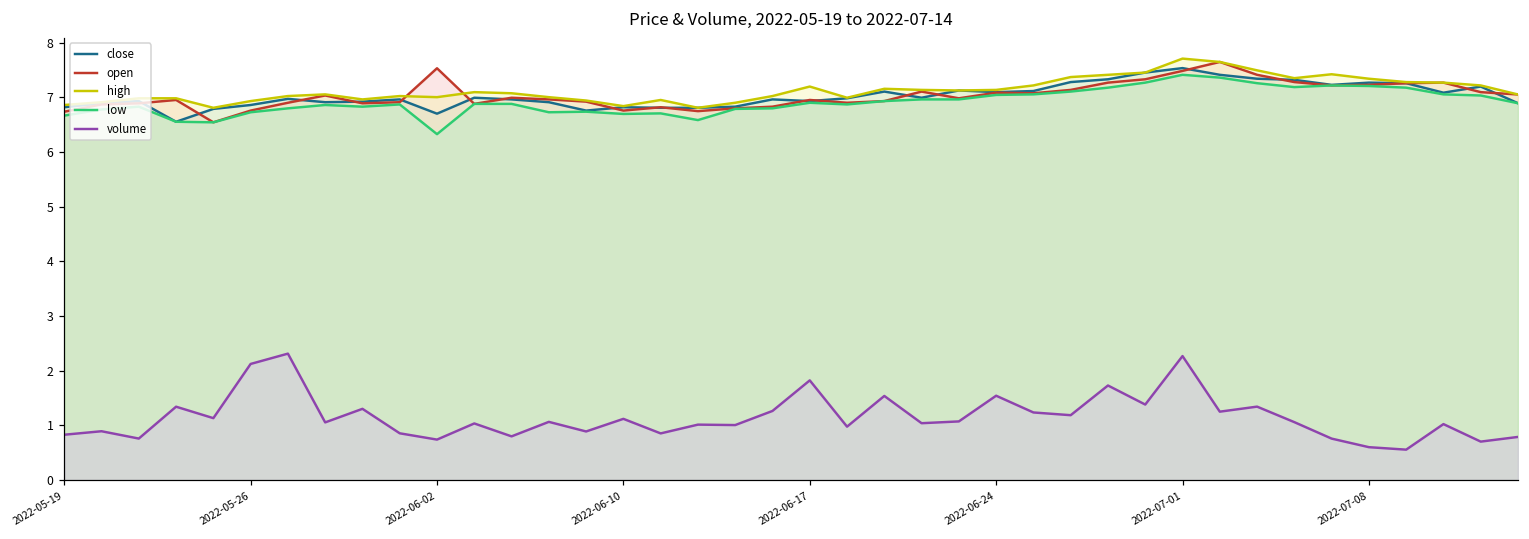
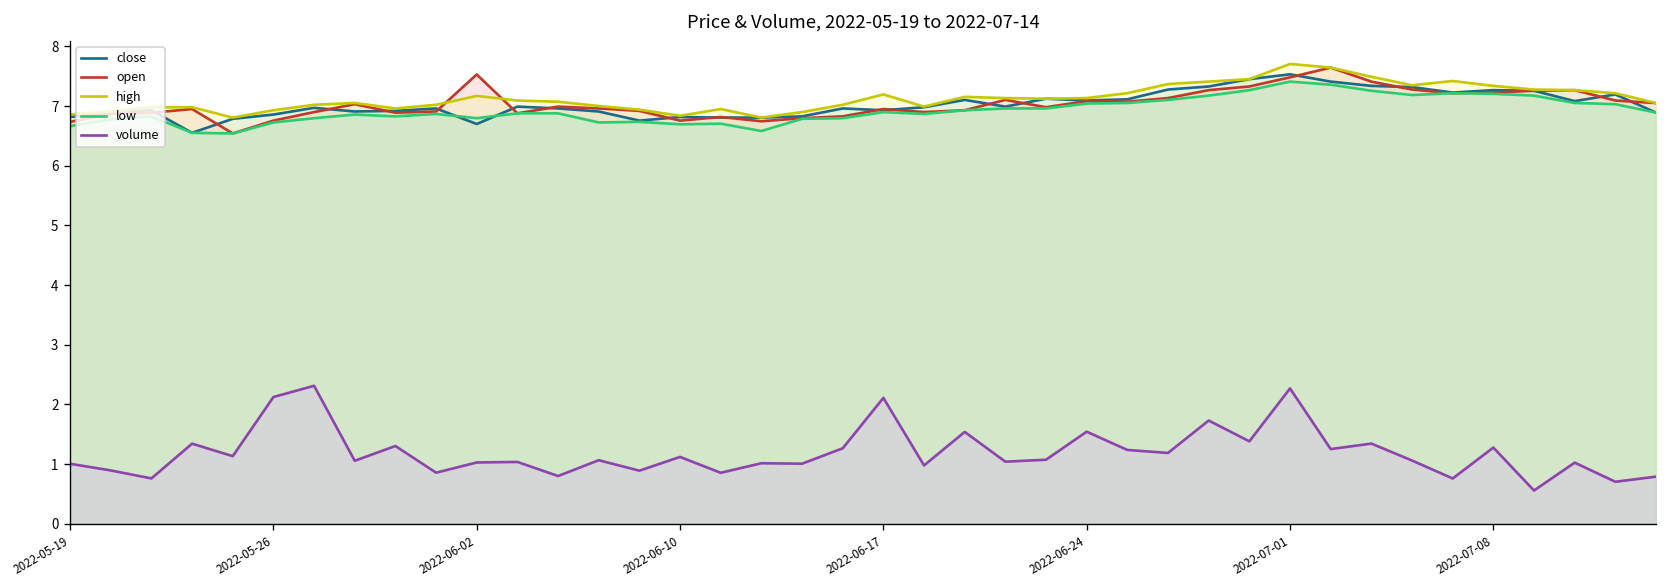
volume, 2022-05-19: 0.8 -> 1.0
high, 2022-06-02: 7.0 -> 7.2
low, 2022-06-02: 6.3 -> 6.8
volume, 2022-06-02: 0.7 -> 1.0
volume, 2022-06-17: 1.8 -> 2.1
volume, 2022-07-08: 0.6 -> 1.3
